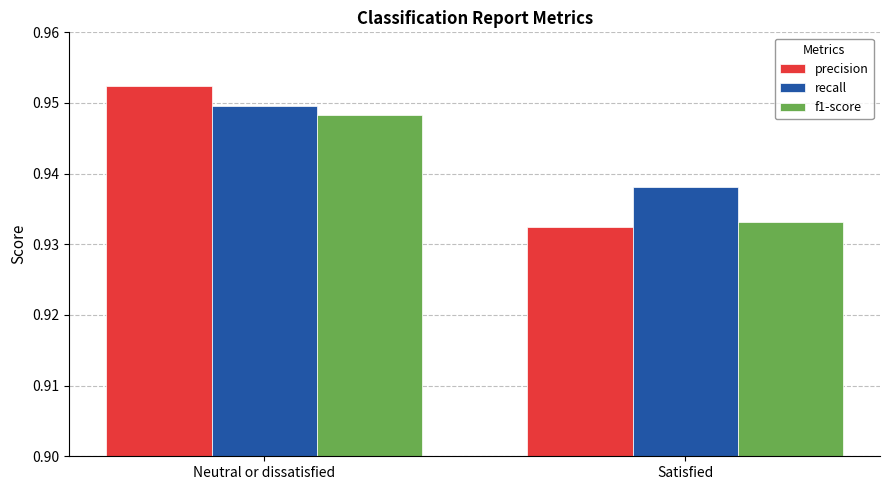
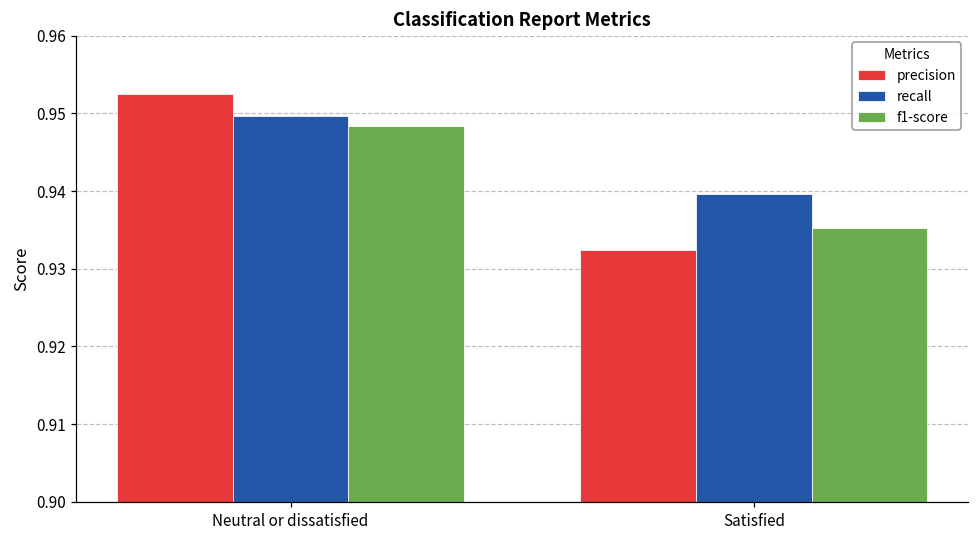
recall, Satisfied: 0.938 -> 0.940
f1-score, Satisfied: 0.933 -> 0.935
